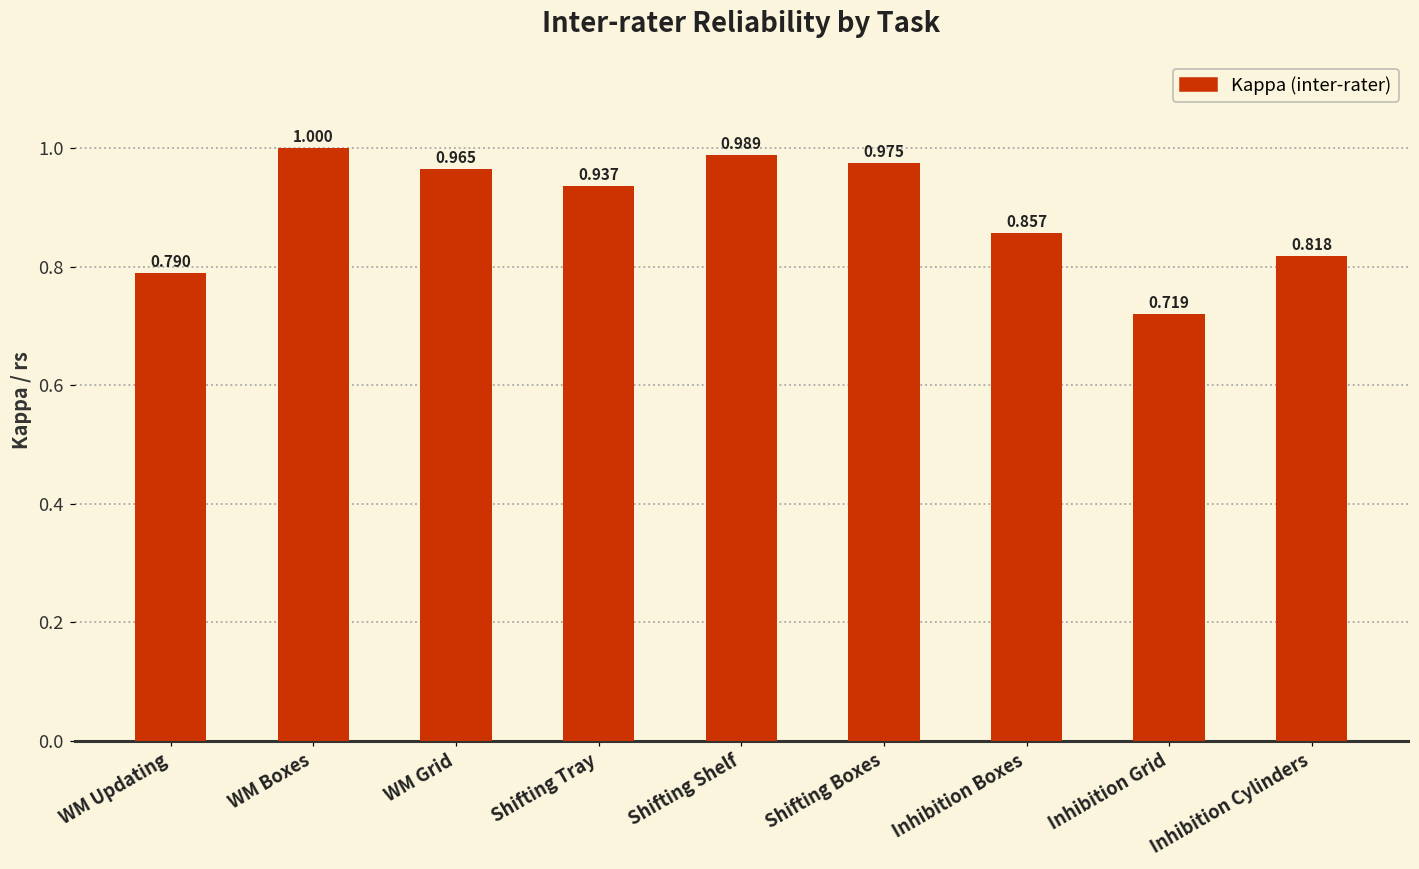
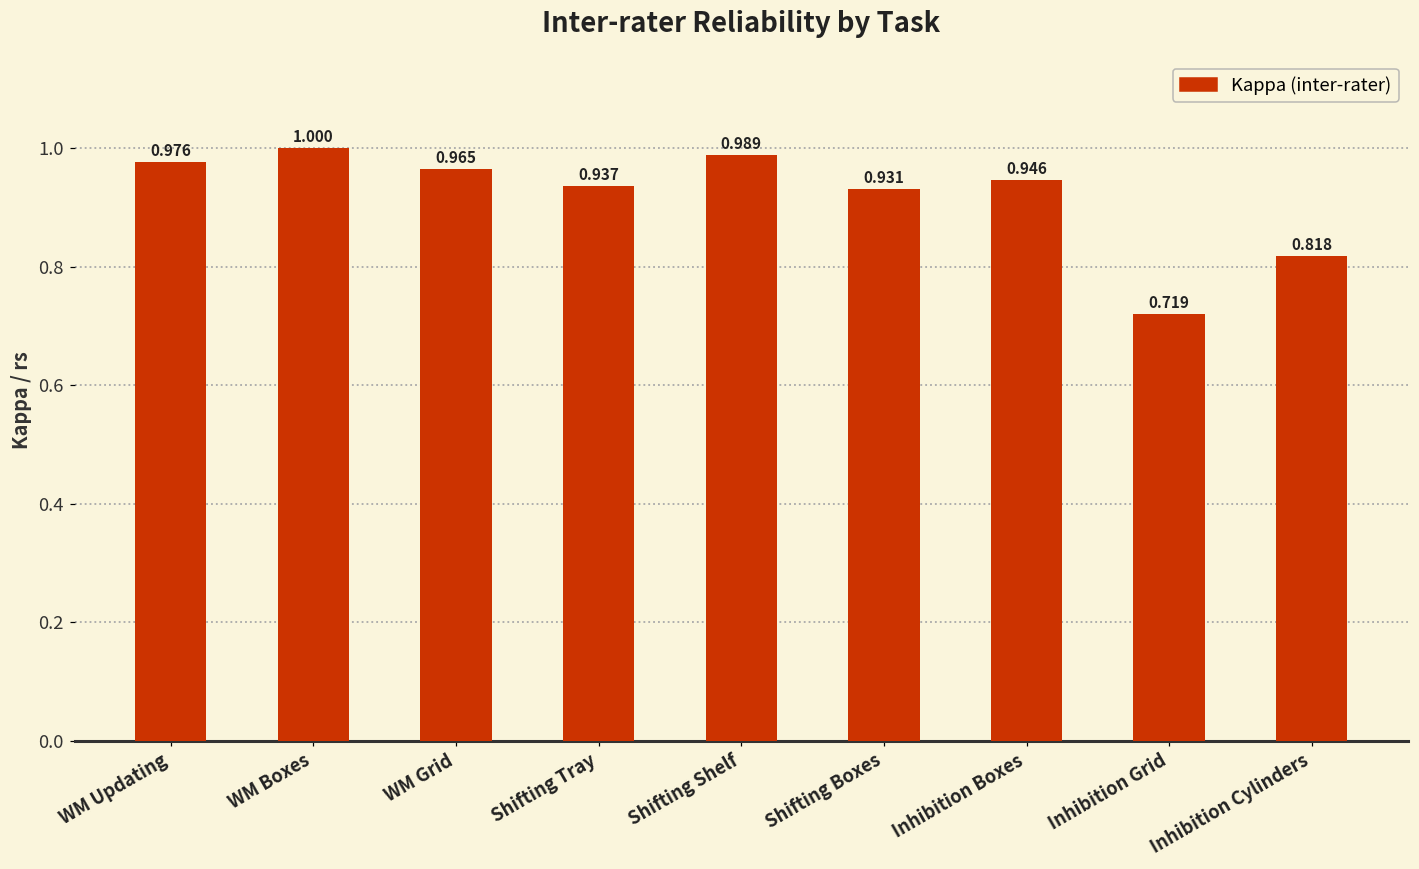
WM Updating: 0.790 -> 0.976
Shifting Boxes: 0.975 -> 0.931
Inhibition Boxes: 0.857 -> 0.946
